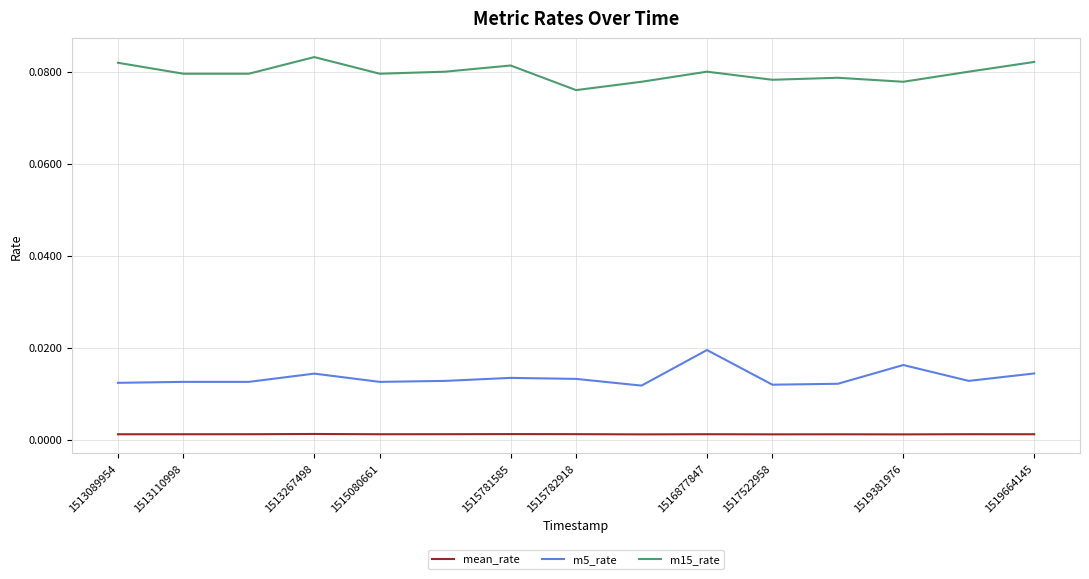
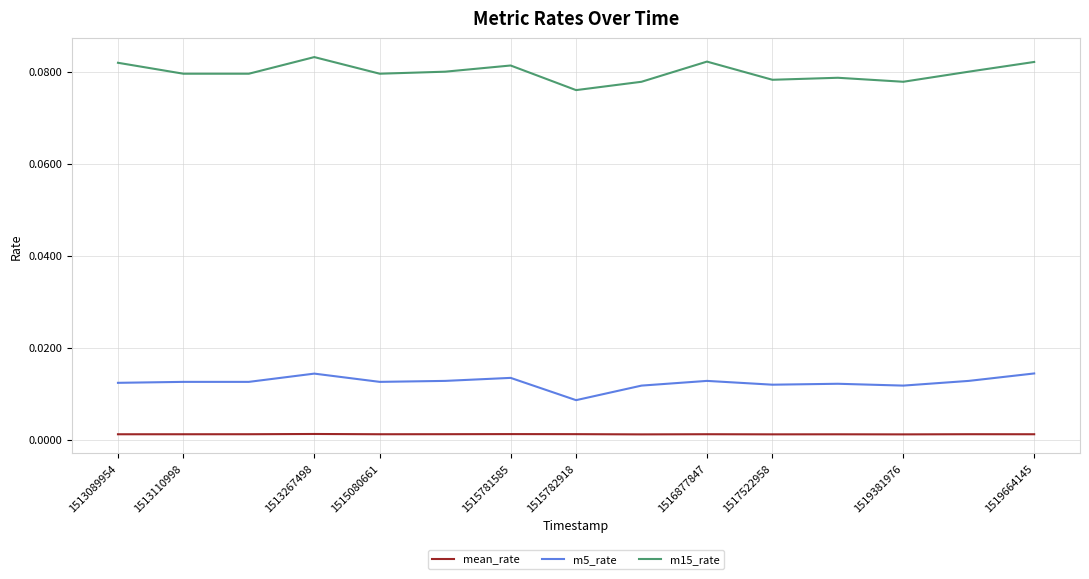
m5_rate, 1515782918: 0.013 -> 0.009
m5_rate, 1516877847: 0.019 -> 0.013
m15_rate, 1516877847: 0.080 -> 0.082
m5_rate, 1519381976: 0.016 -> 0.012
